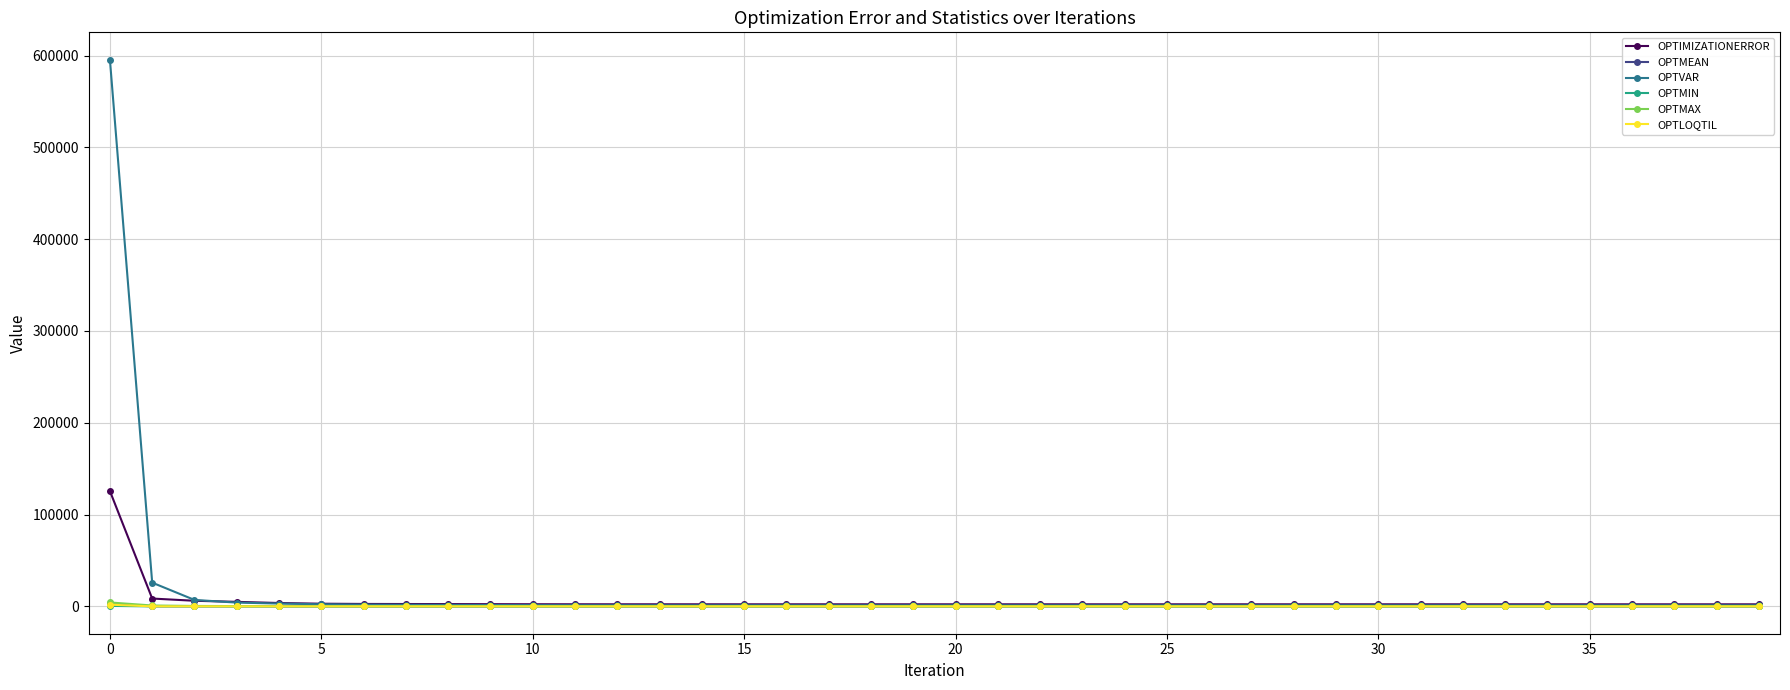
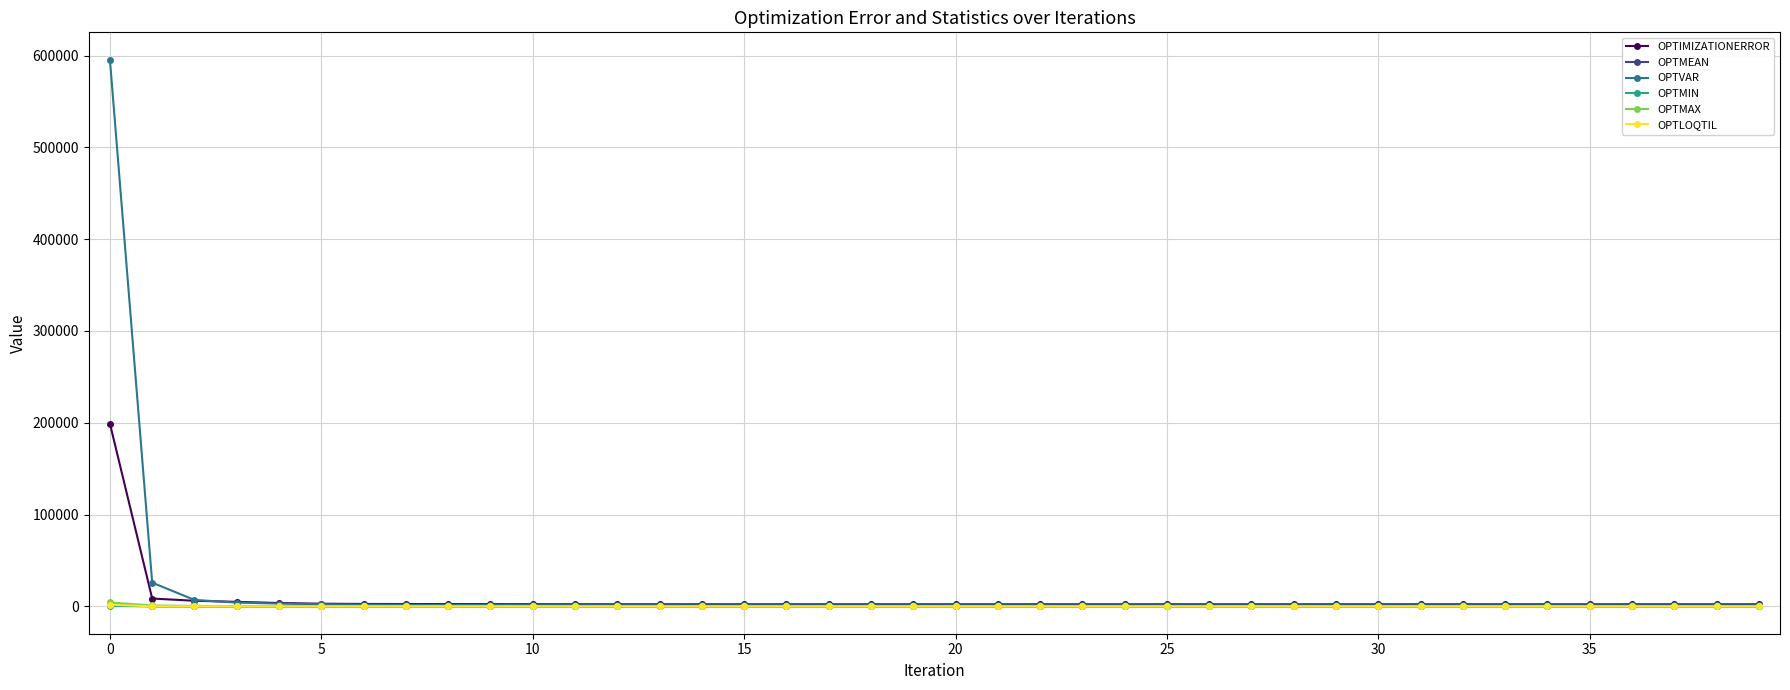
OPTIMIZATIONERROR, 0: 130000 -> 200000
